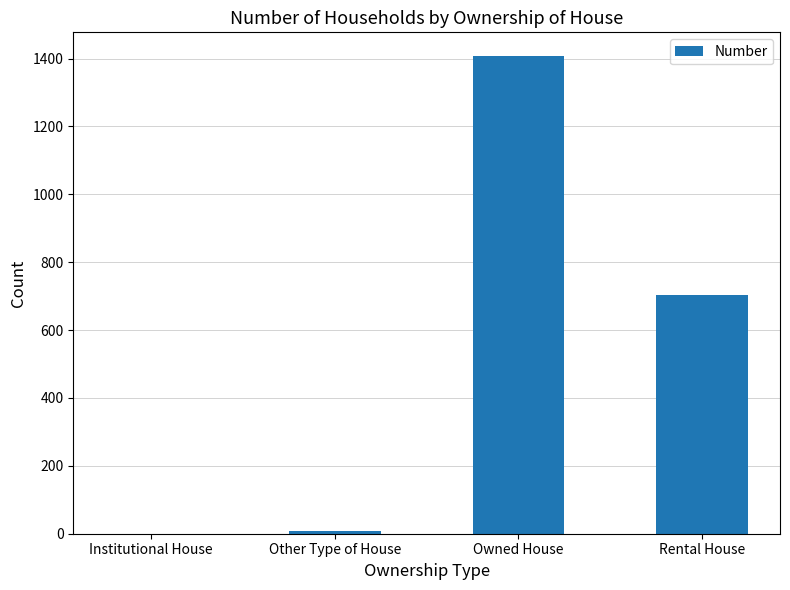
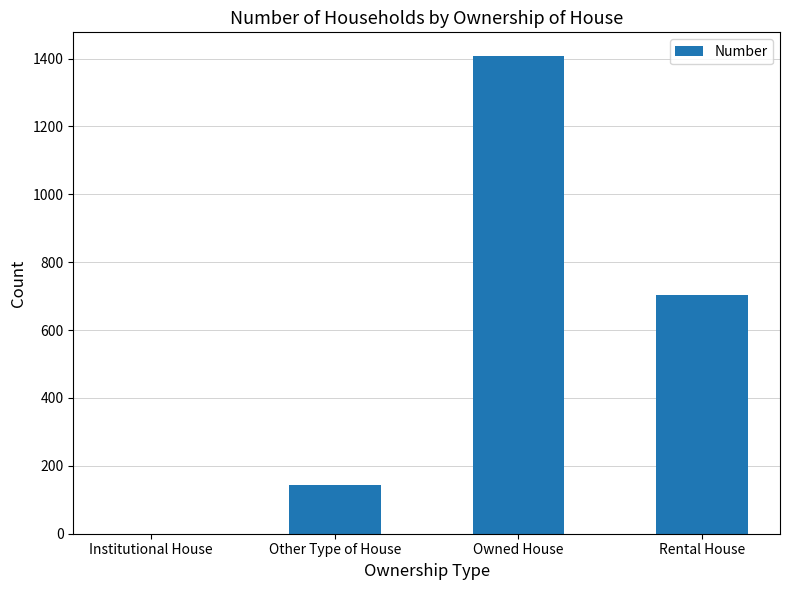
Other Type of House: 10 -> 150
